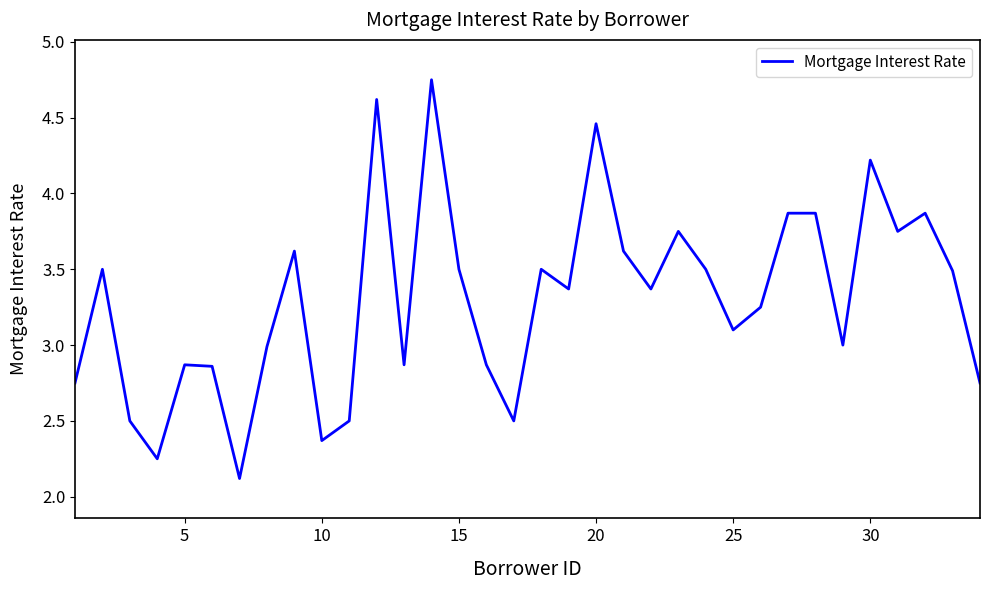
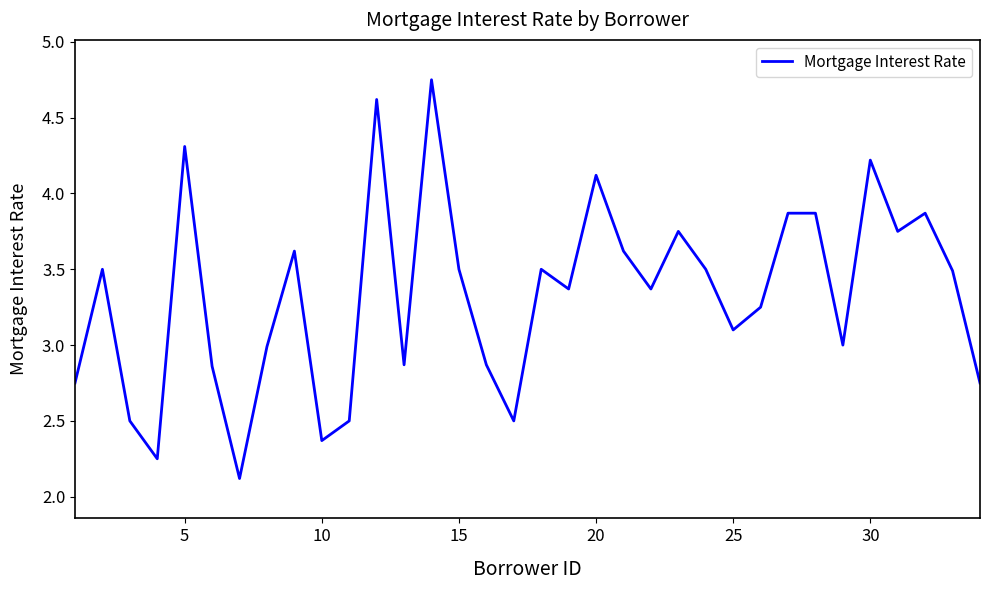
5: 2.87 -> 4.31
20: 4.46 -> 4.12
